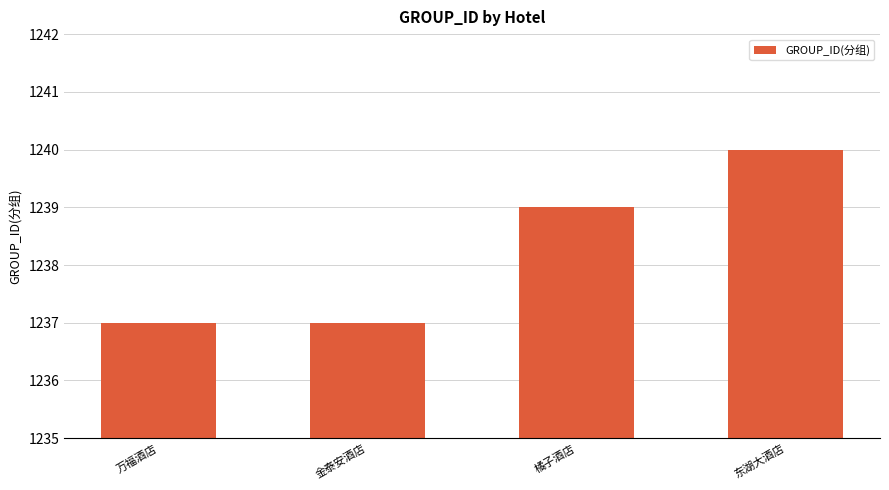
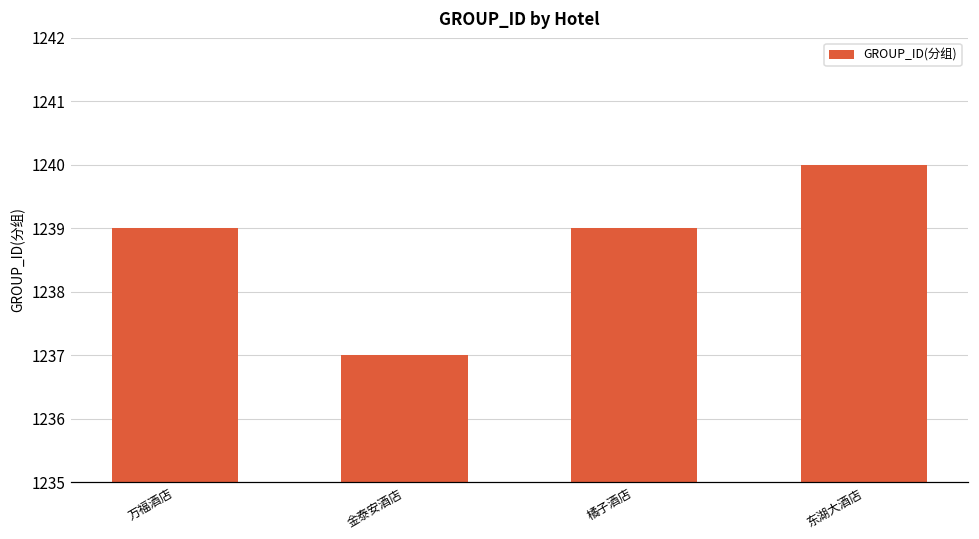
万福酒店: 1237 -> 1239
